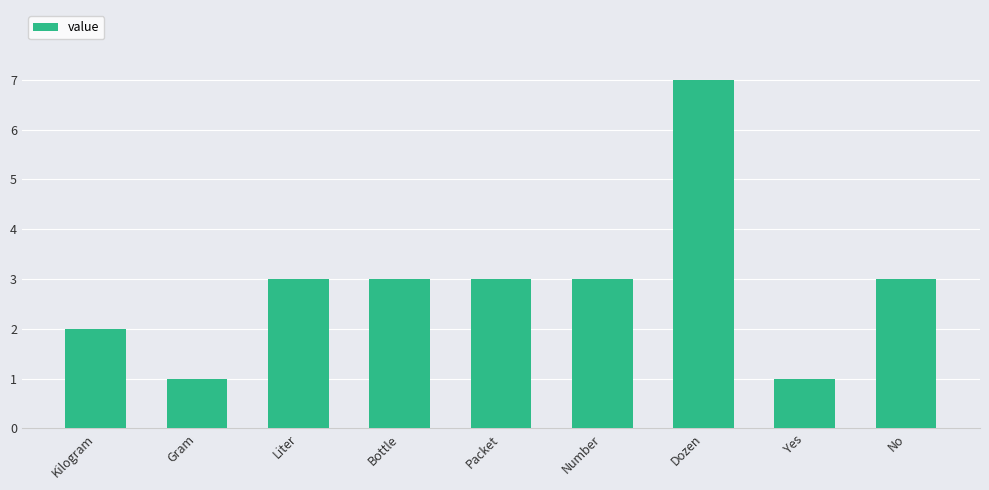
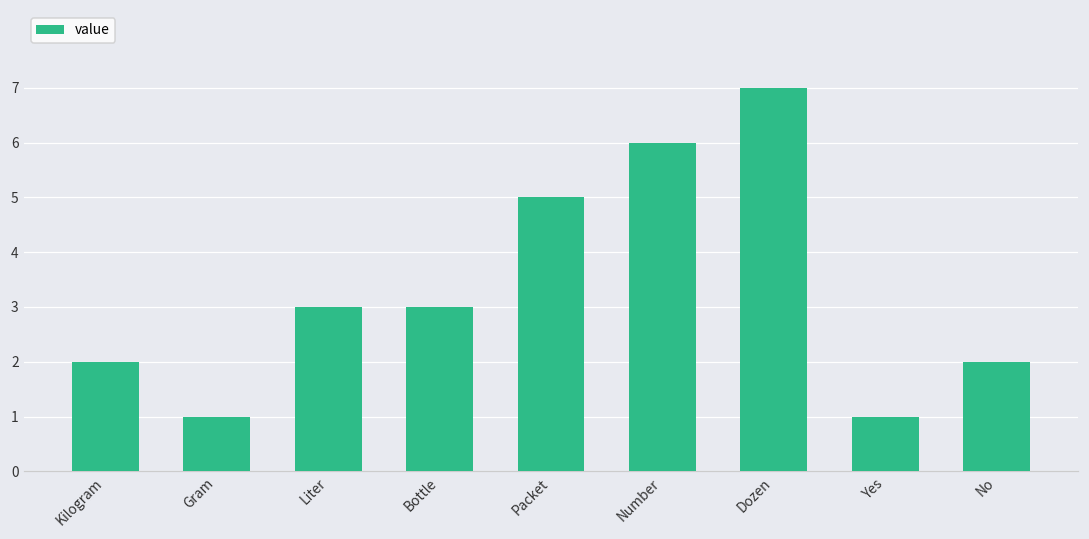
Packet: 3 -> 5
Number: 3 -> 6
No: 3 -> 2
